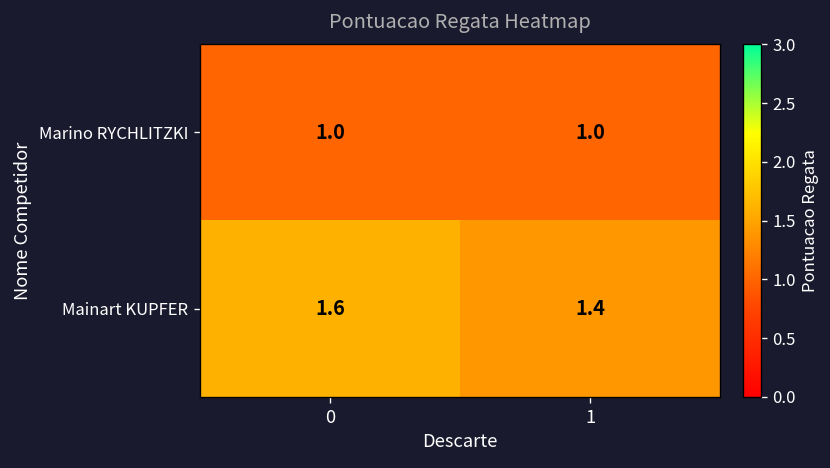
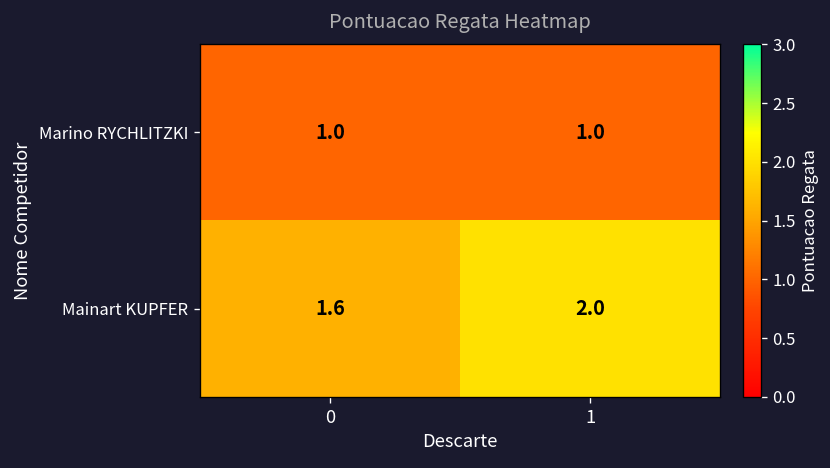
Mainart KUPFER, 1: 1.4 -> 2.0
